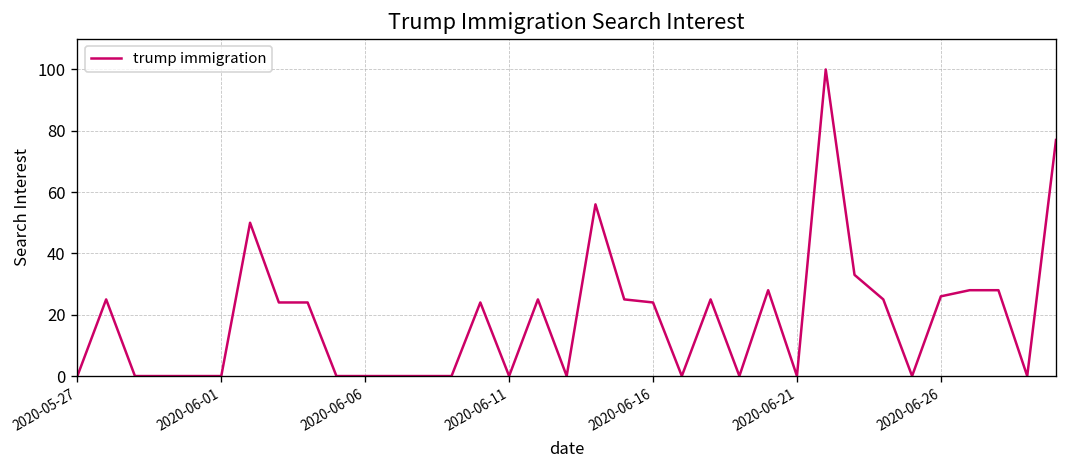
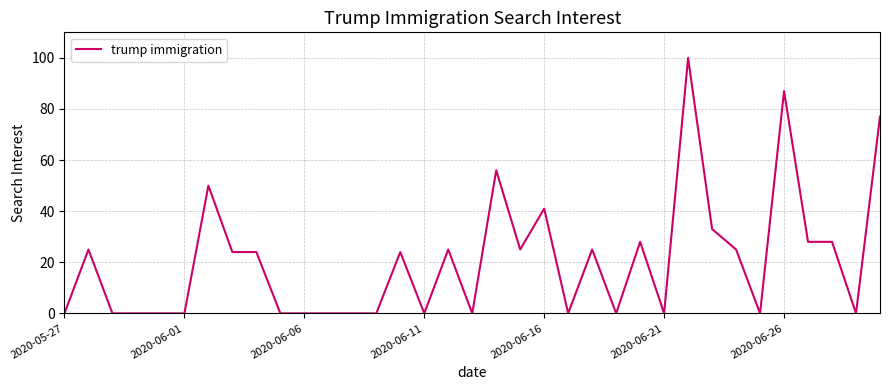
2020-06-16: 24 -> 41
2020-06-26: 26 -> 87
